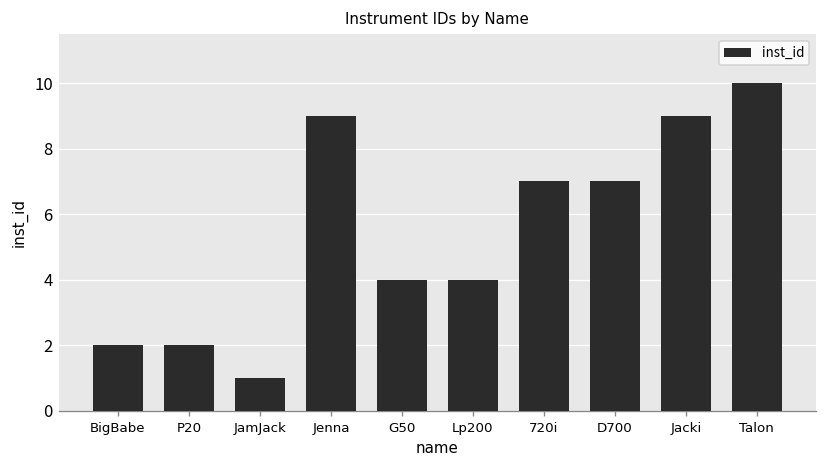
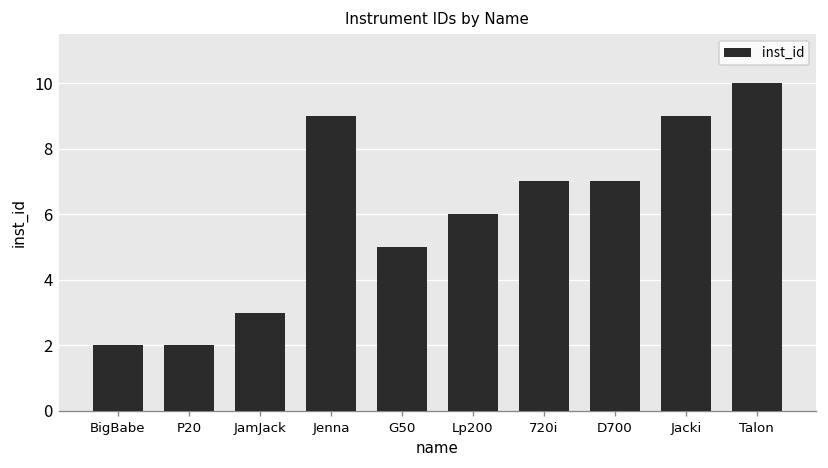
JamJack: 1 -> 3
G50: 4 -> 5
Lp200: 4 -> 6
